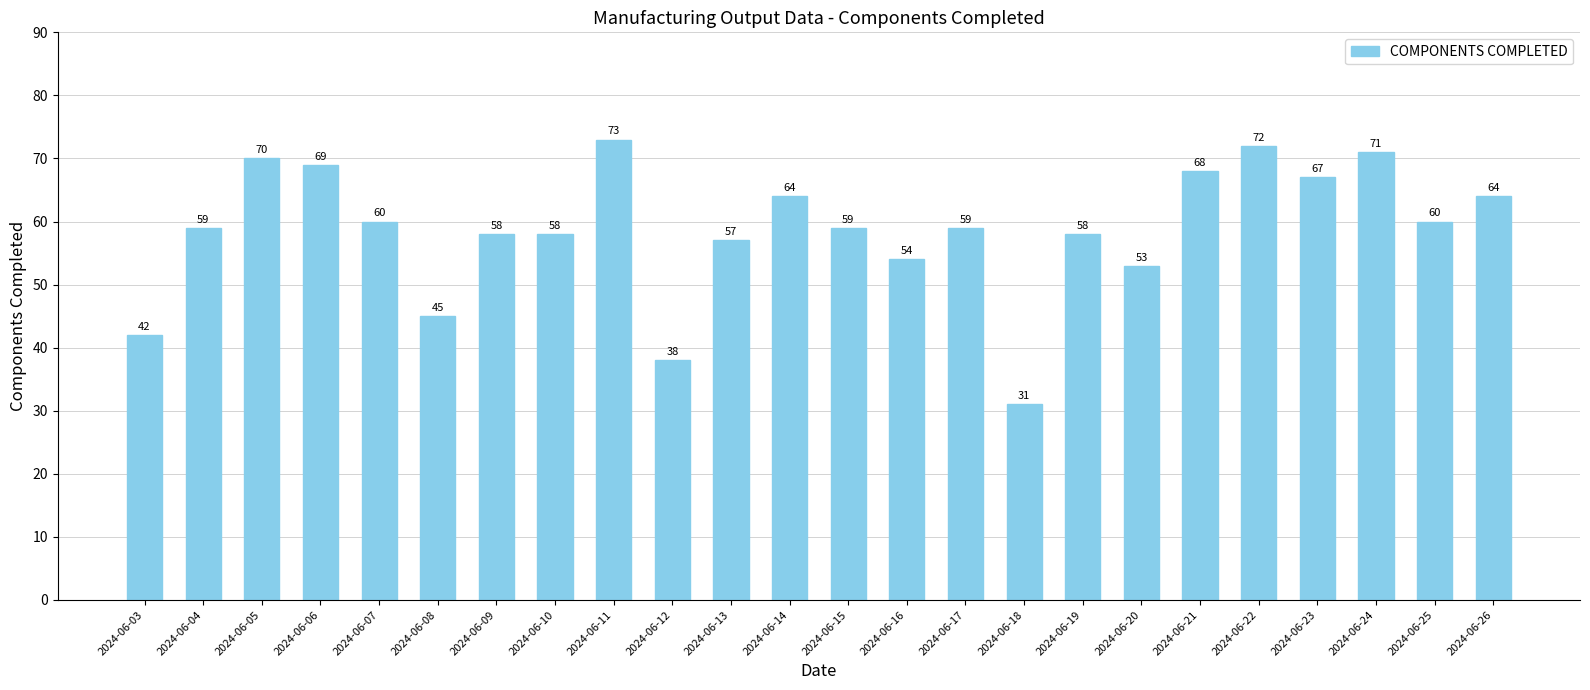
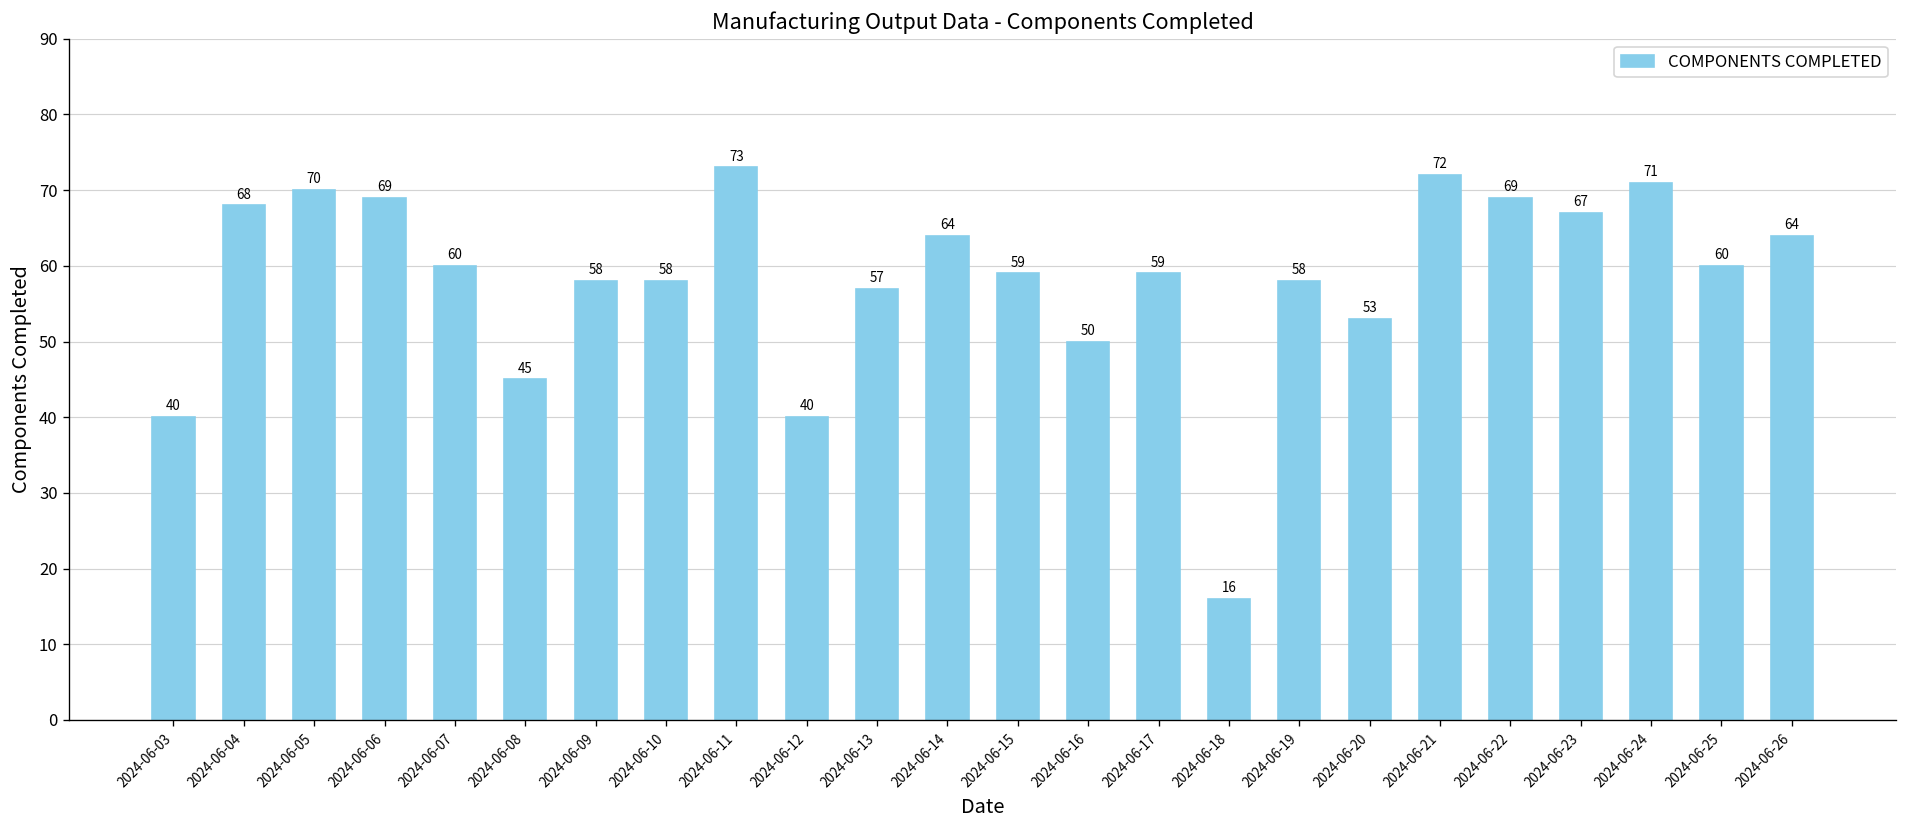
2024-06-03: 42 -> 40
2024-06-04: 59 -> 68
2024-06-12: 38 -> 40
2024-06-16: 54 -> 50
2024-06-18: 31 -> 16
2024-06-21: 68 -> 72
2024-06-22: 72 -> 69
